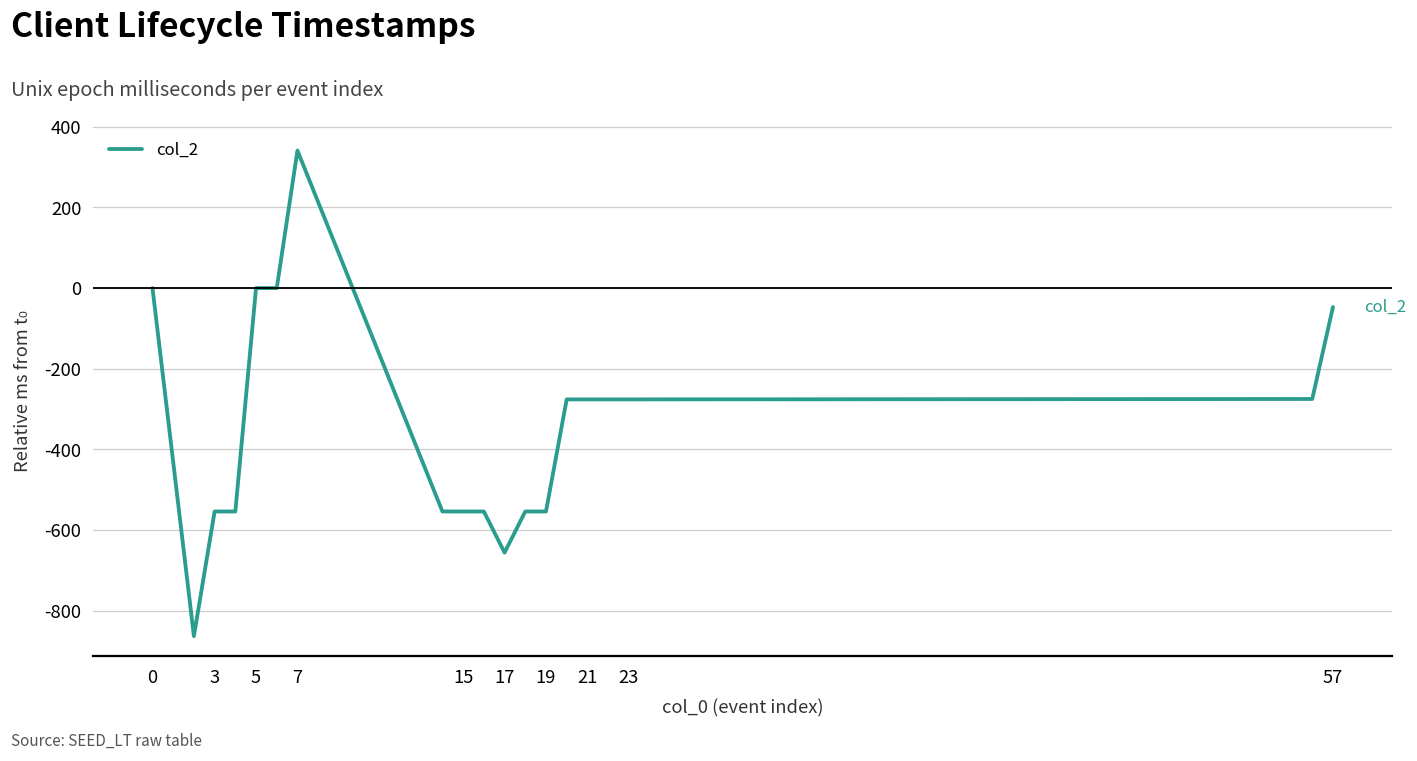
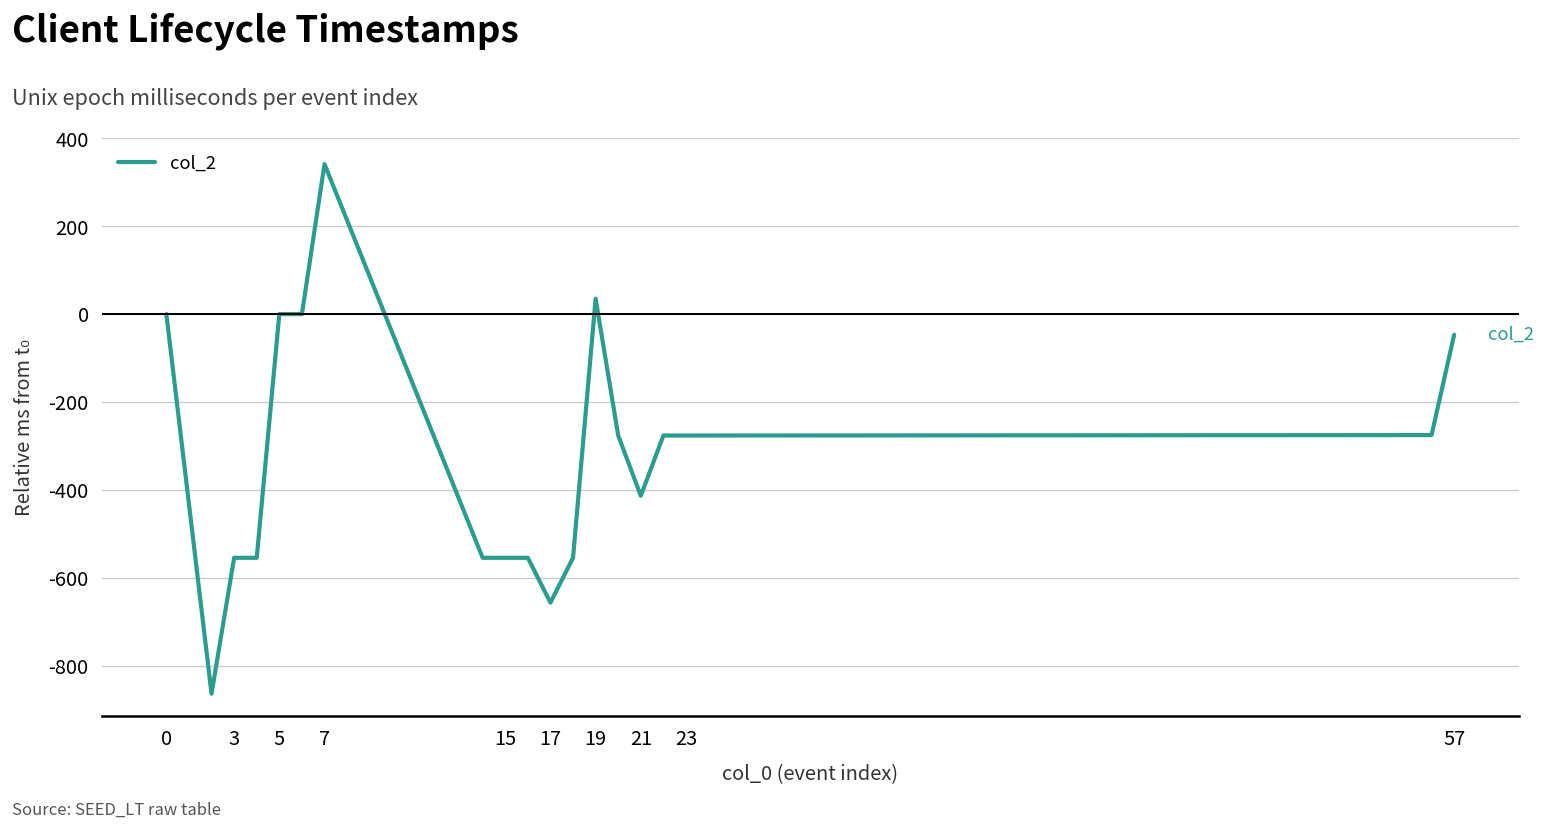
19: -550 -> 40
21: -280 -> -410
